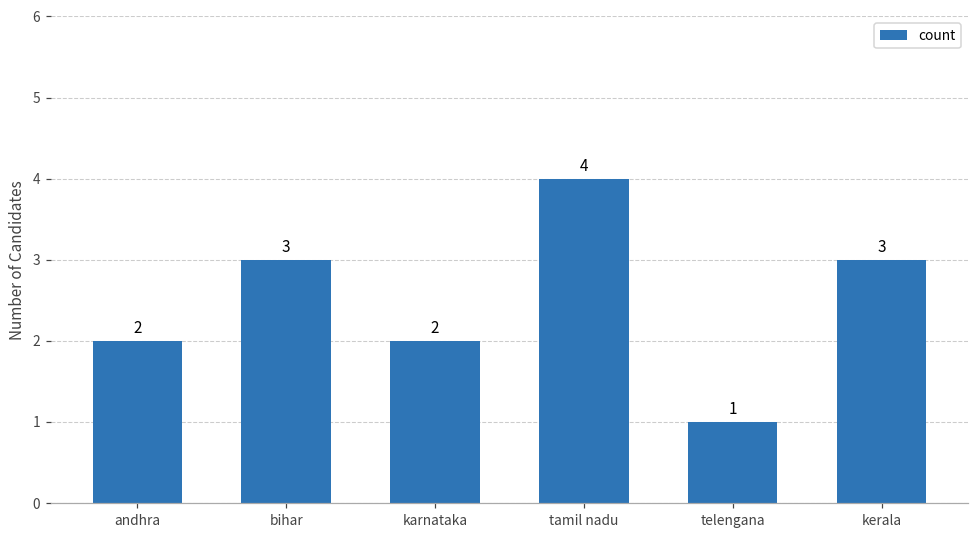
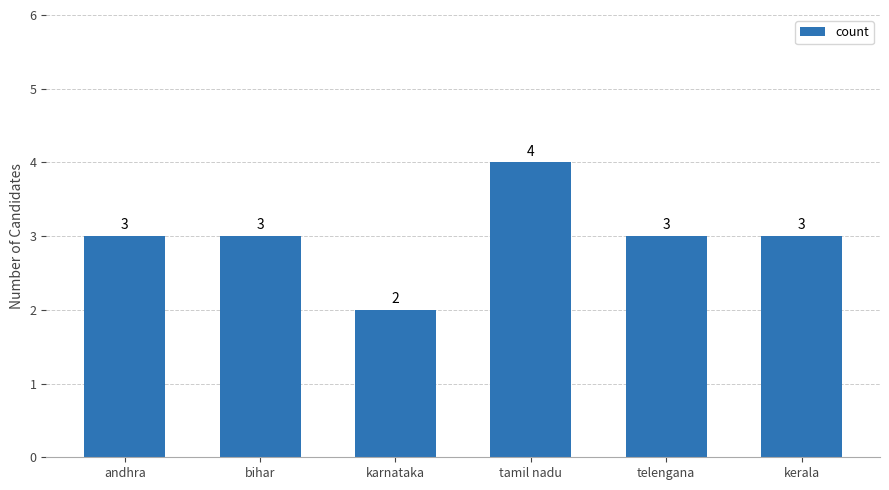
andhra: 2 -> 3
telengana: 1 -> 3
